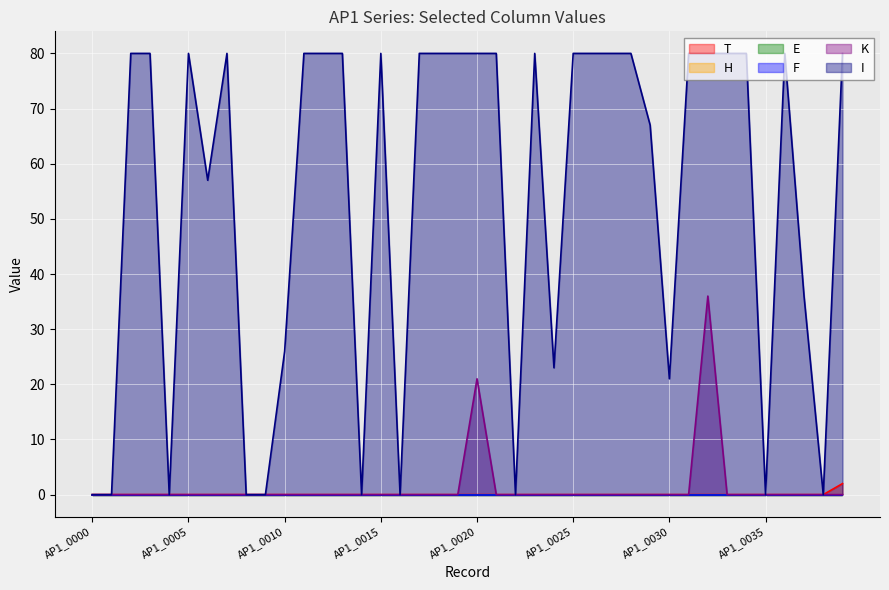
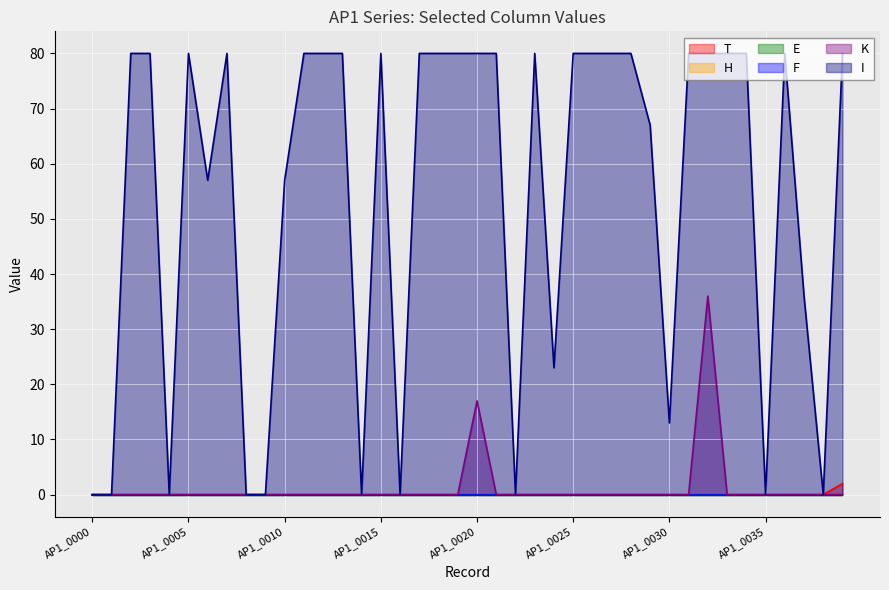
I, AP1_0010: 26 -> 57
K, AP1_0020: 21 -> 17
I, AP1_0030: 21 -> 13
